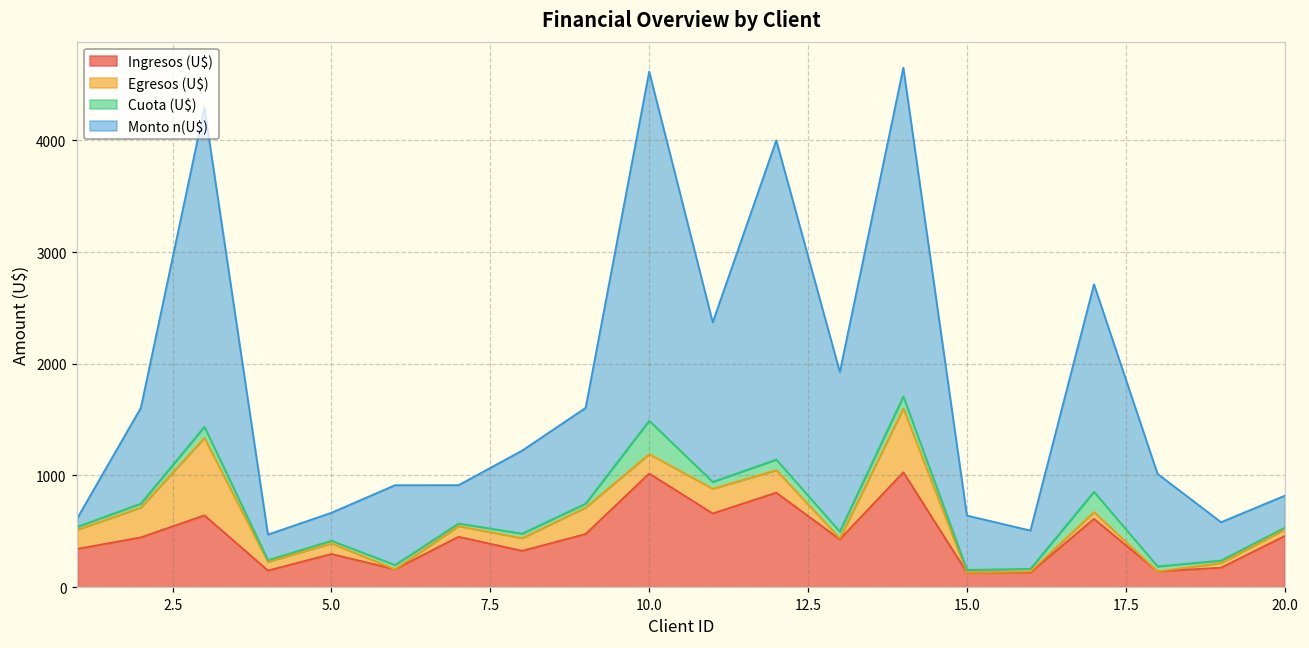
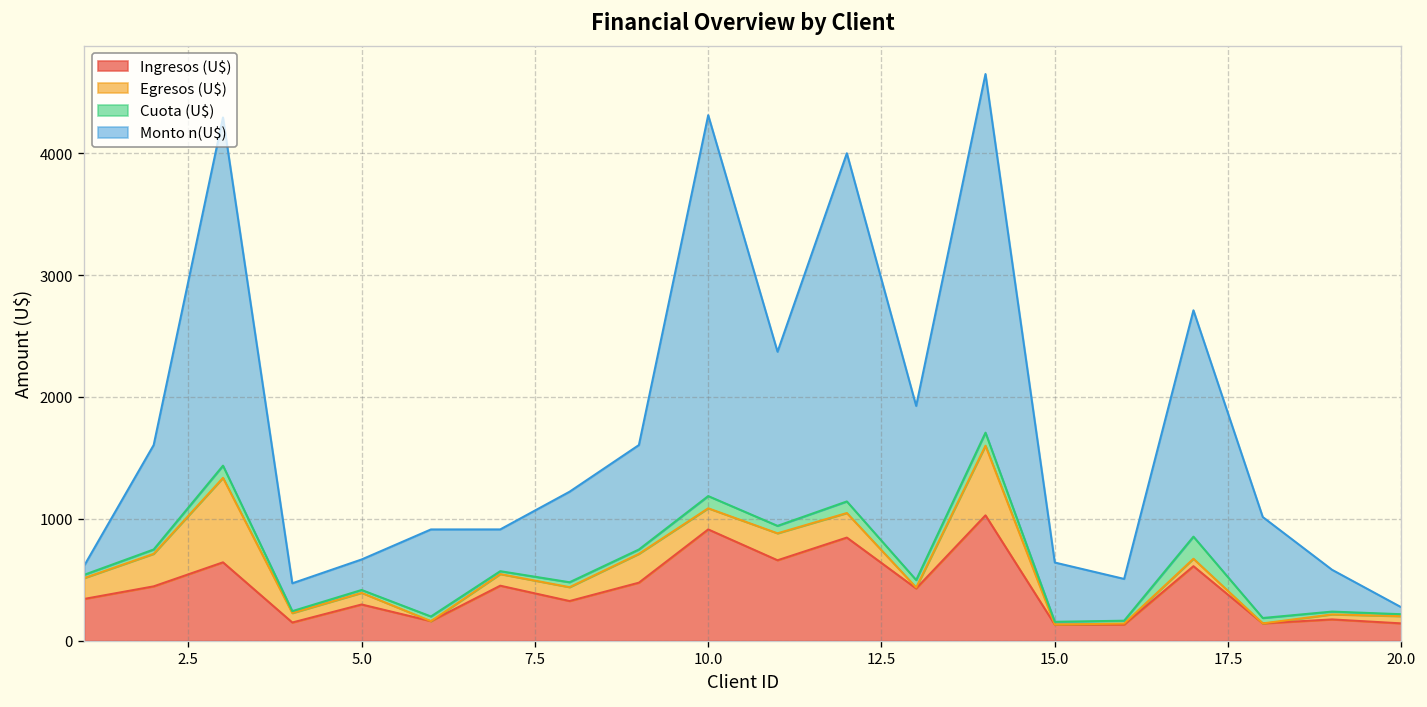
Ingresos (U$), 10.0: 1020 -> 910
Cuota (U$), 10.0: 300 -> 100
Ingresos (U$), 20.0: 460 -> 140
Monto n(U$), 20.0: 290 -> 60
